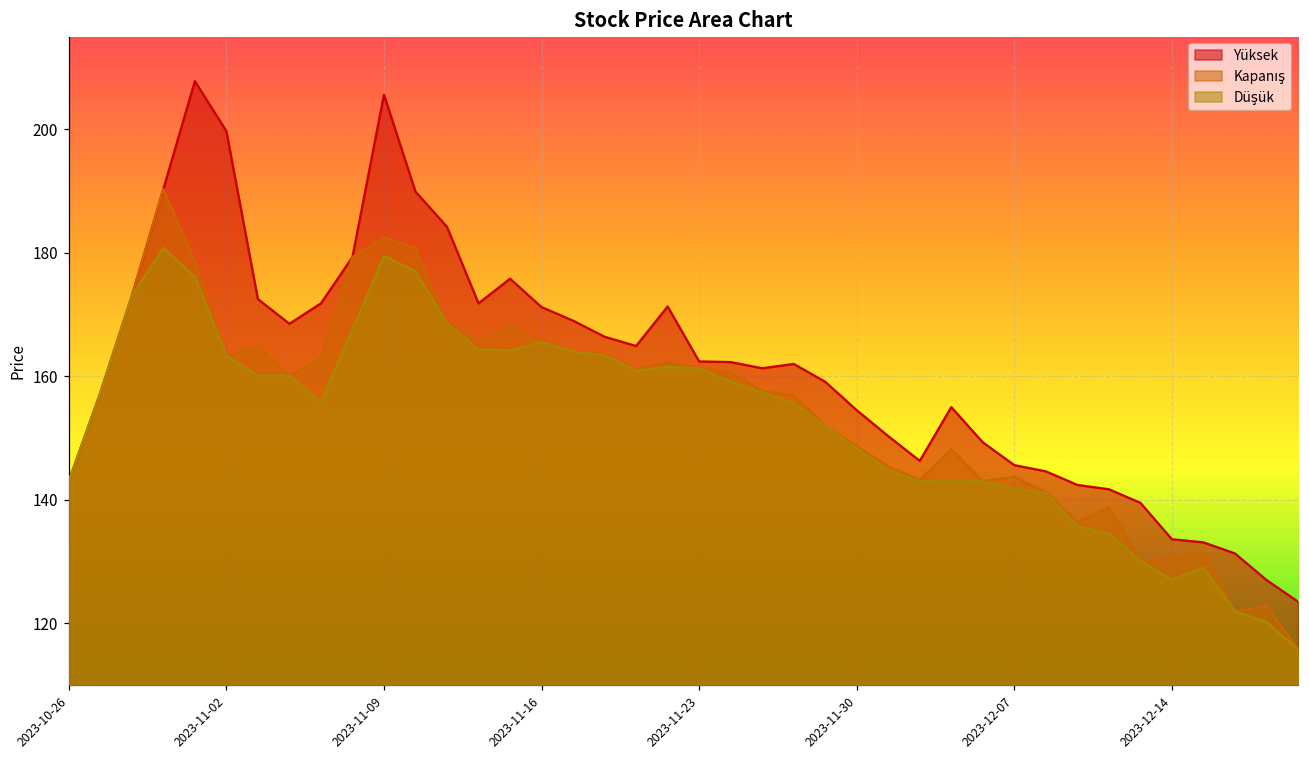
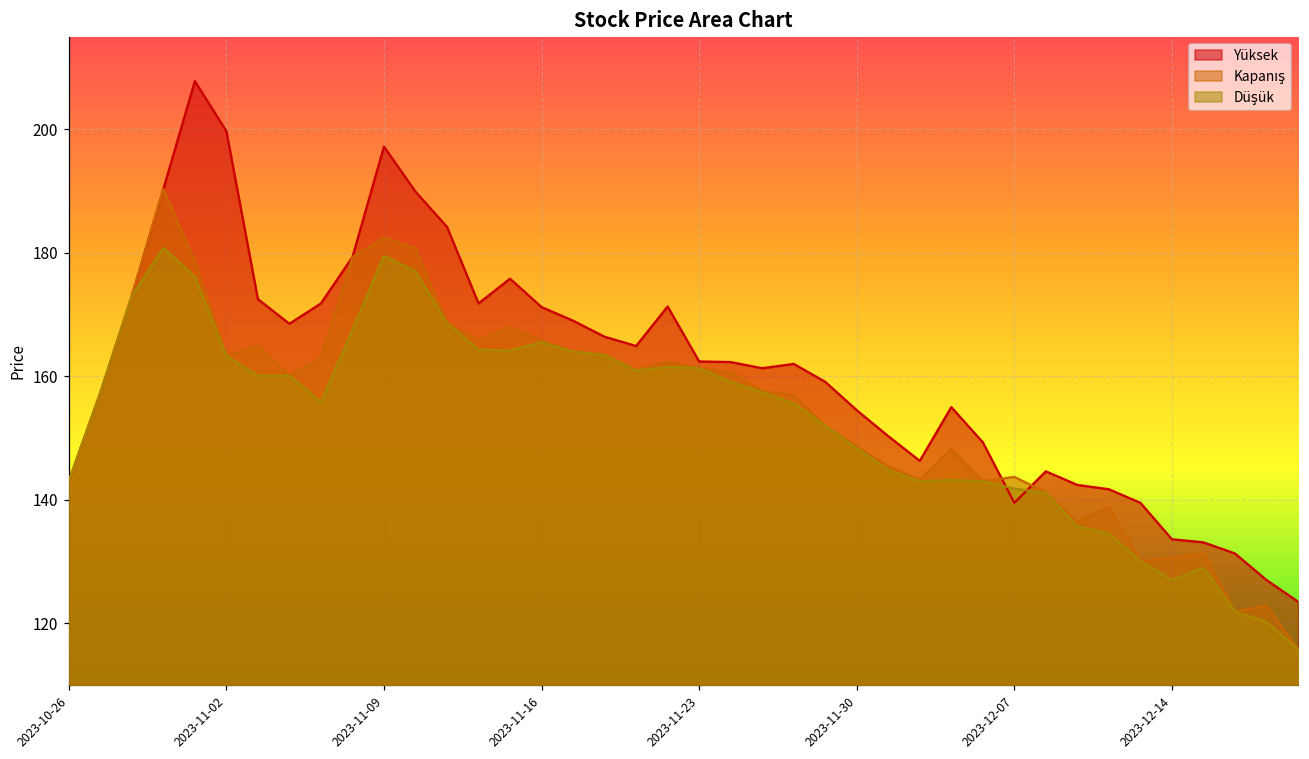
Yüksek, 2023-11-09: 206 -> 197
Yüksek, 2023-12-07: 146 -> 140
